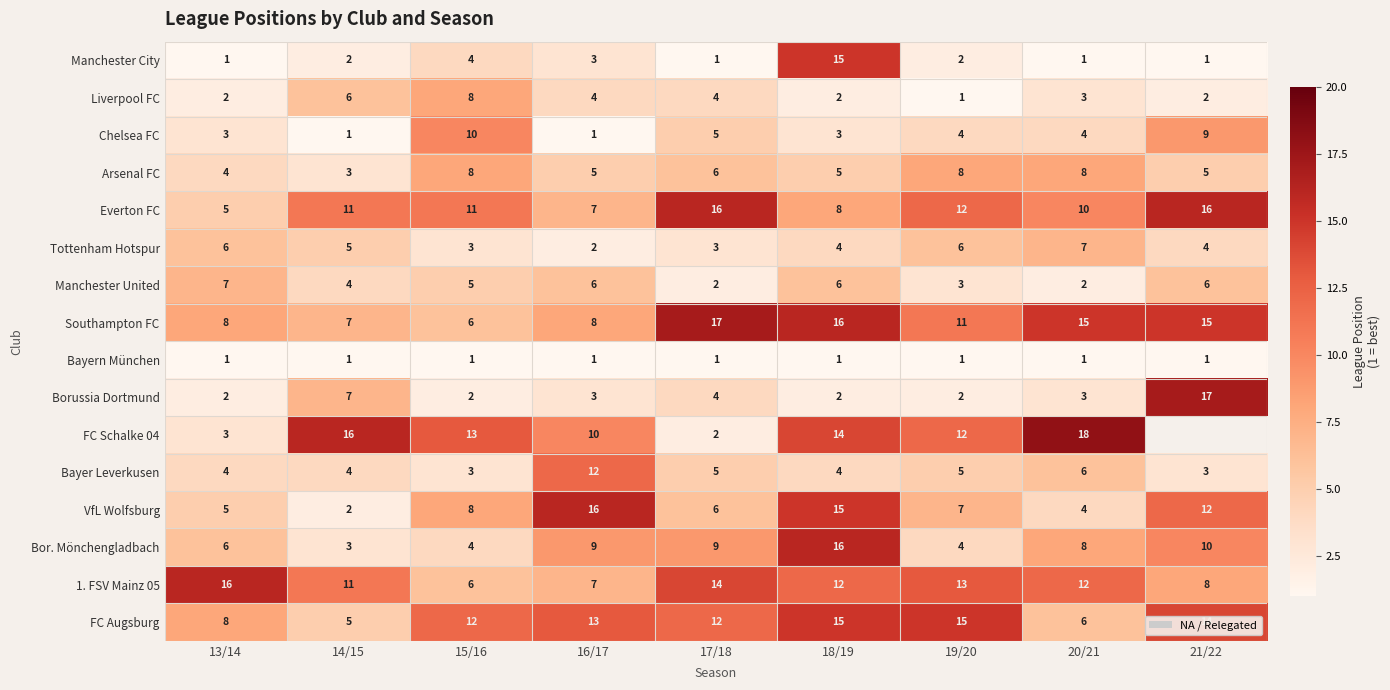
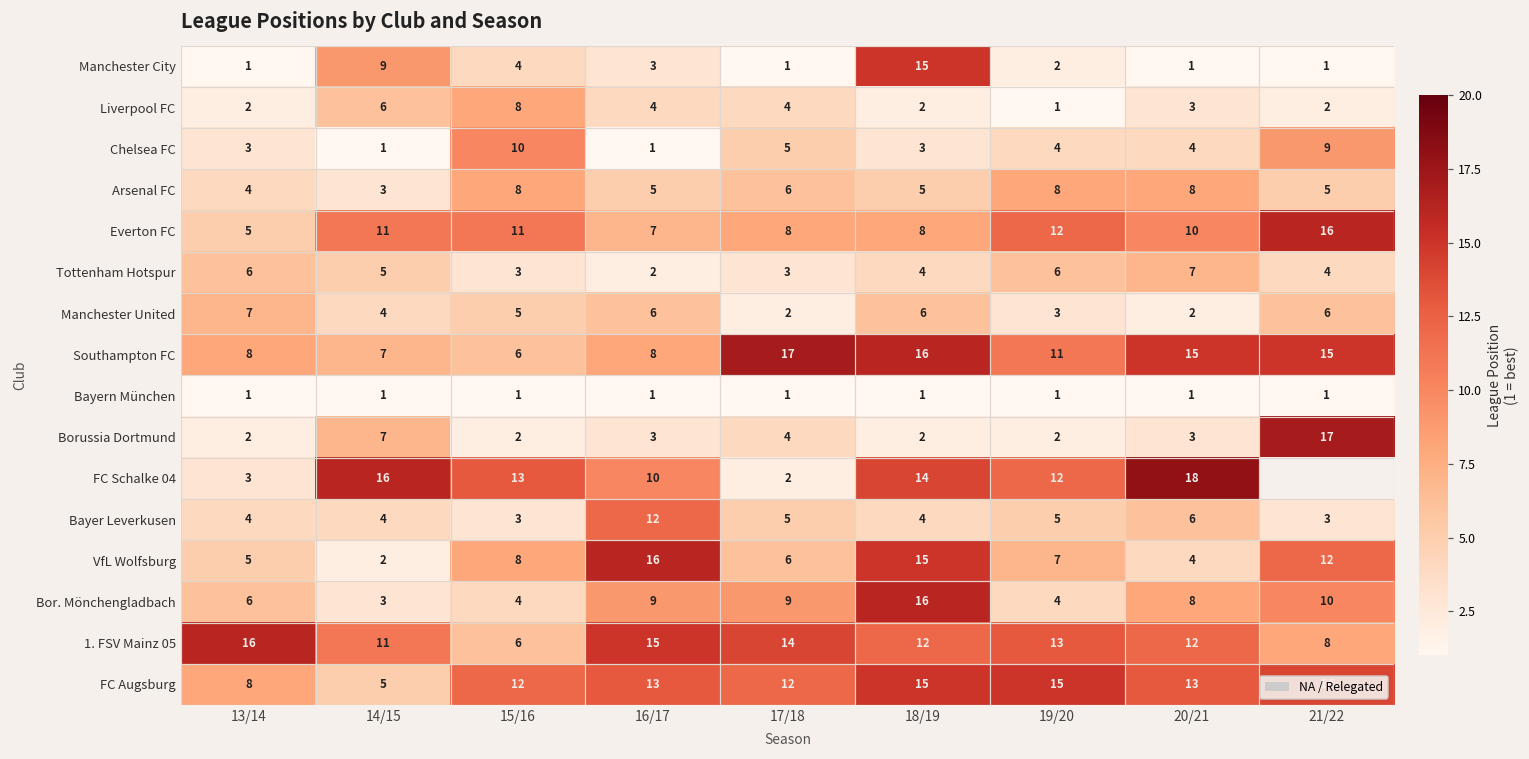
Manchester City, 14/15: 2 -> 9
Everton FC, 17/18: 16 -> 8
1. FSV Mainz 05, 16/17: 7 -> 15
FC Augsburg, 20/21: 6 -> 13
